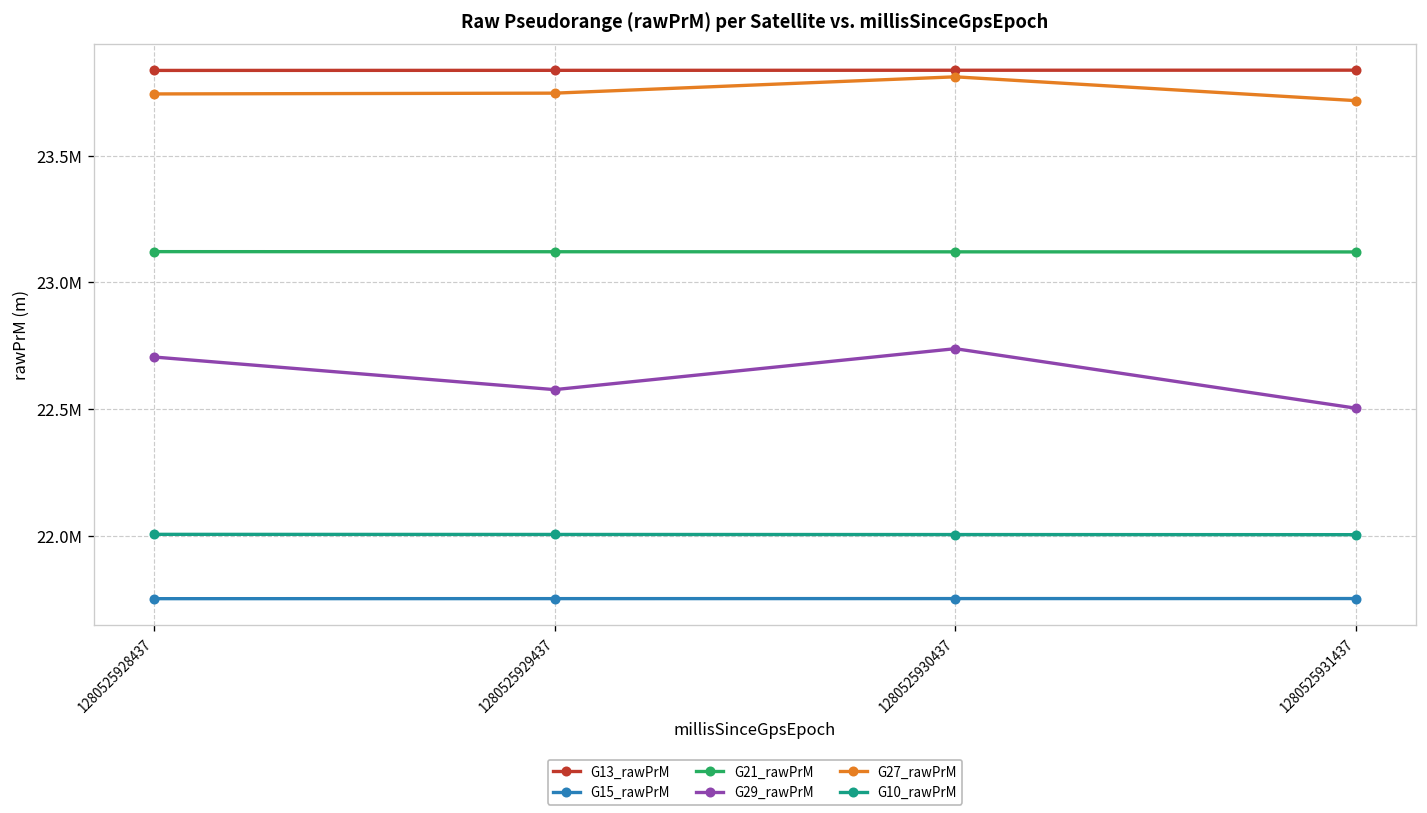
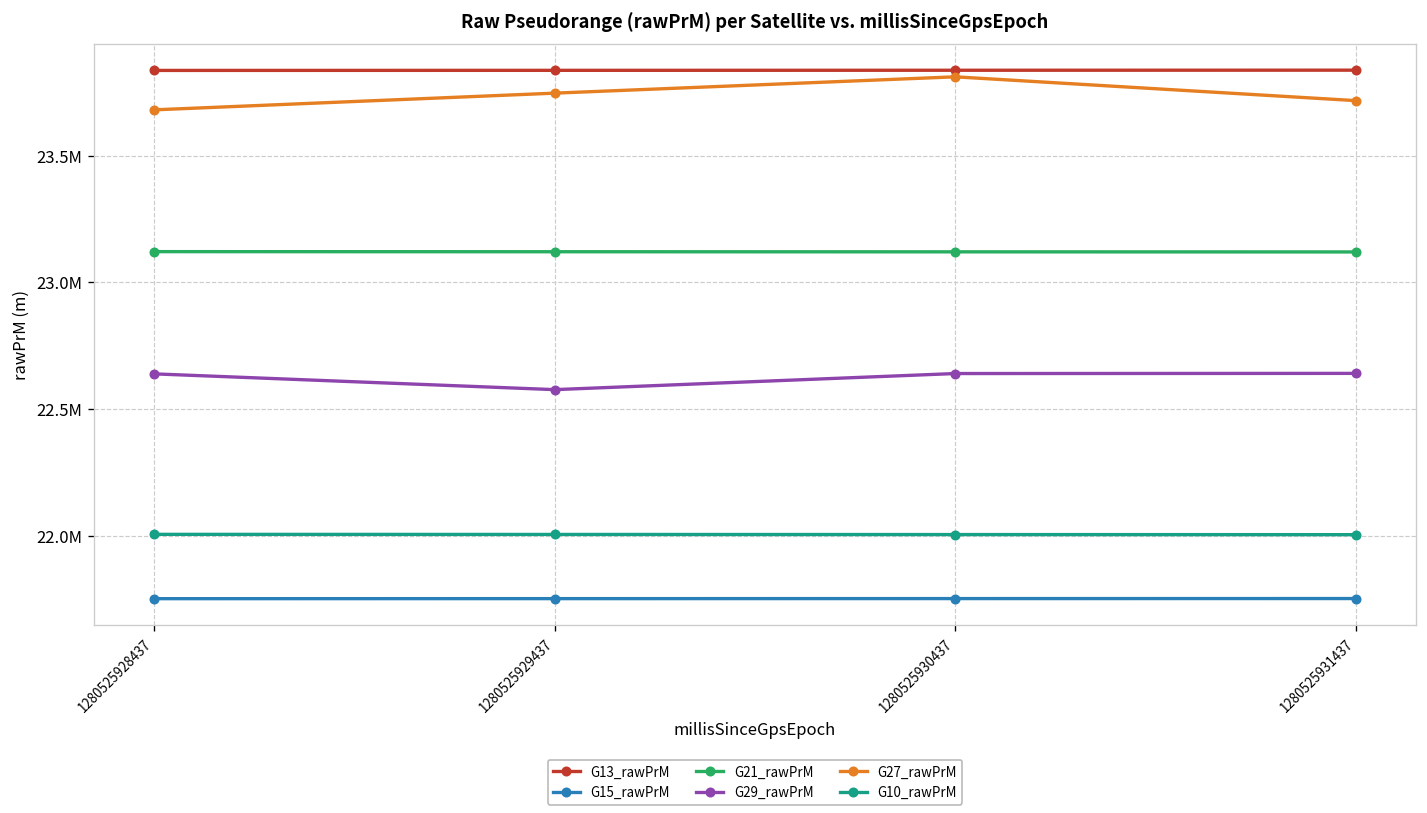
G29_rawPrM, 1280525928437: 22700000 -> 22640000
G27_rawPrM, 1280525928437: 23740000 -> 23680000
G29_rawPrM, 1280525930437: 22740000 -> 22640000
G29_rawPrM, 1280525931437: 22500000 -> 22640000
